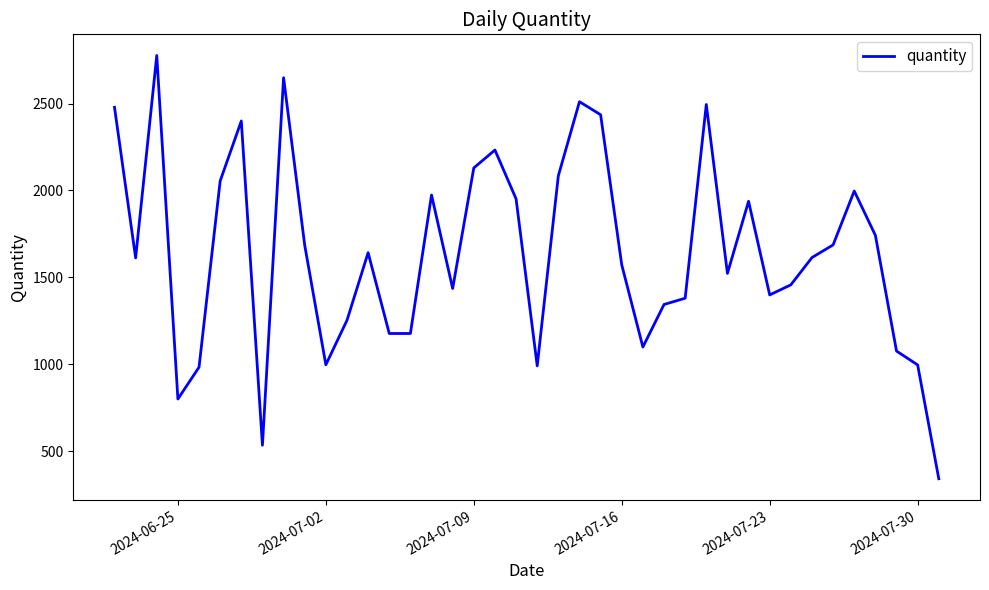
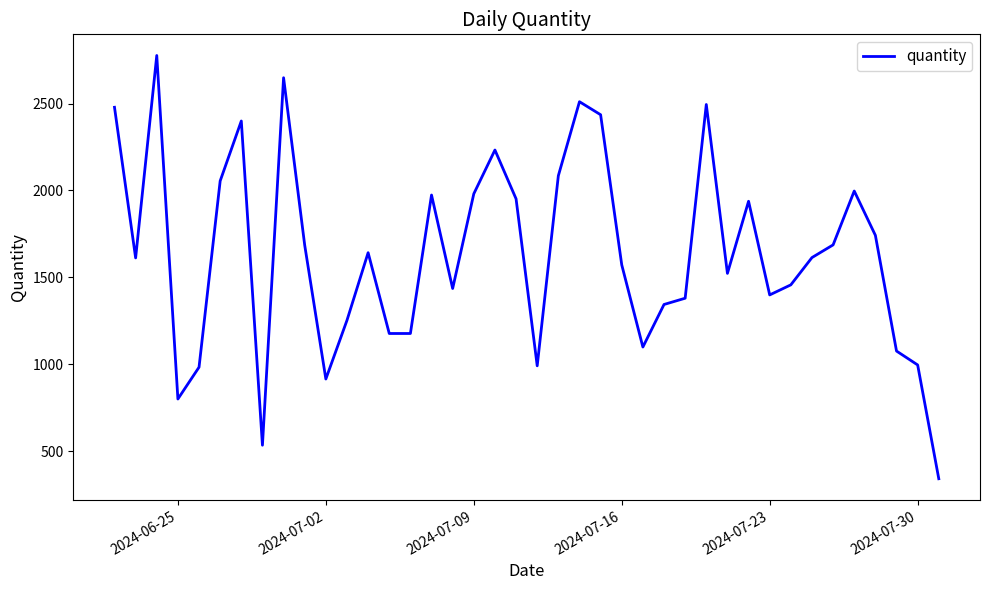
2024-07-02: 1000 -> 920
2024-07-09: 2130 -> 1980
